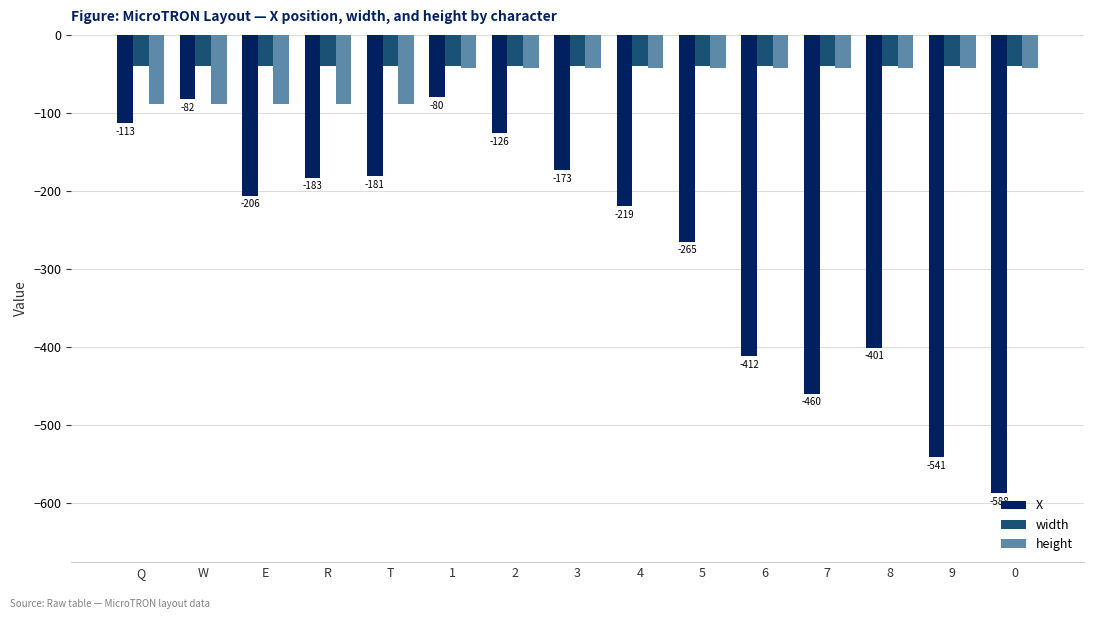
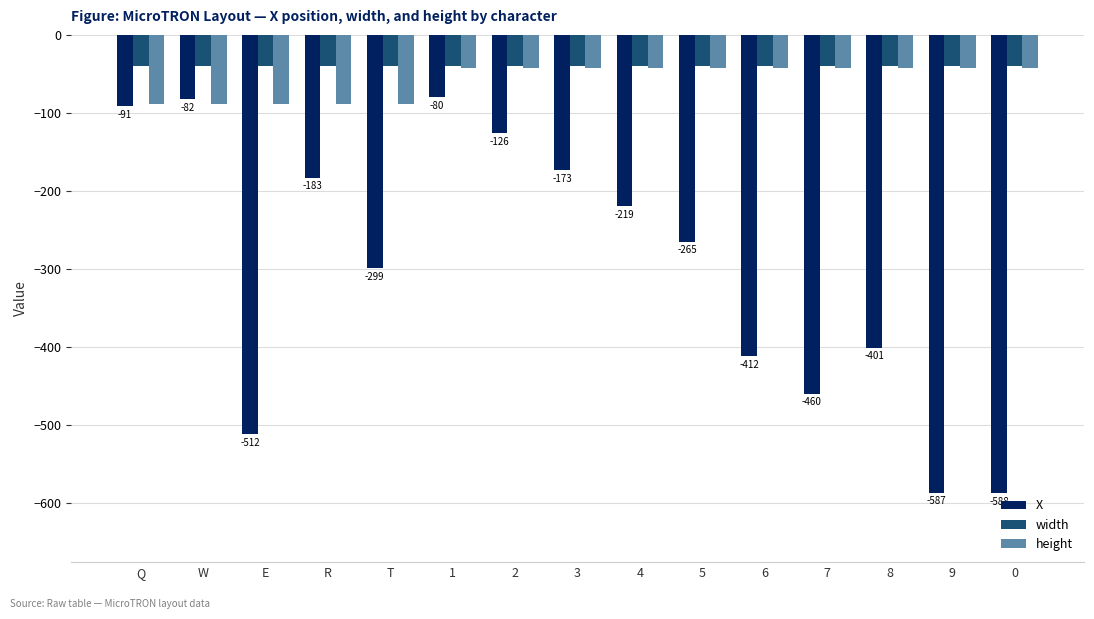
X, Q: -113 -> -91
X, E: -206 -> -512
X, T: -181 -> -299
X, 9: -541 -> -587
